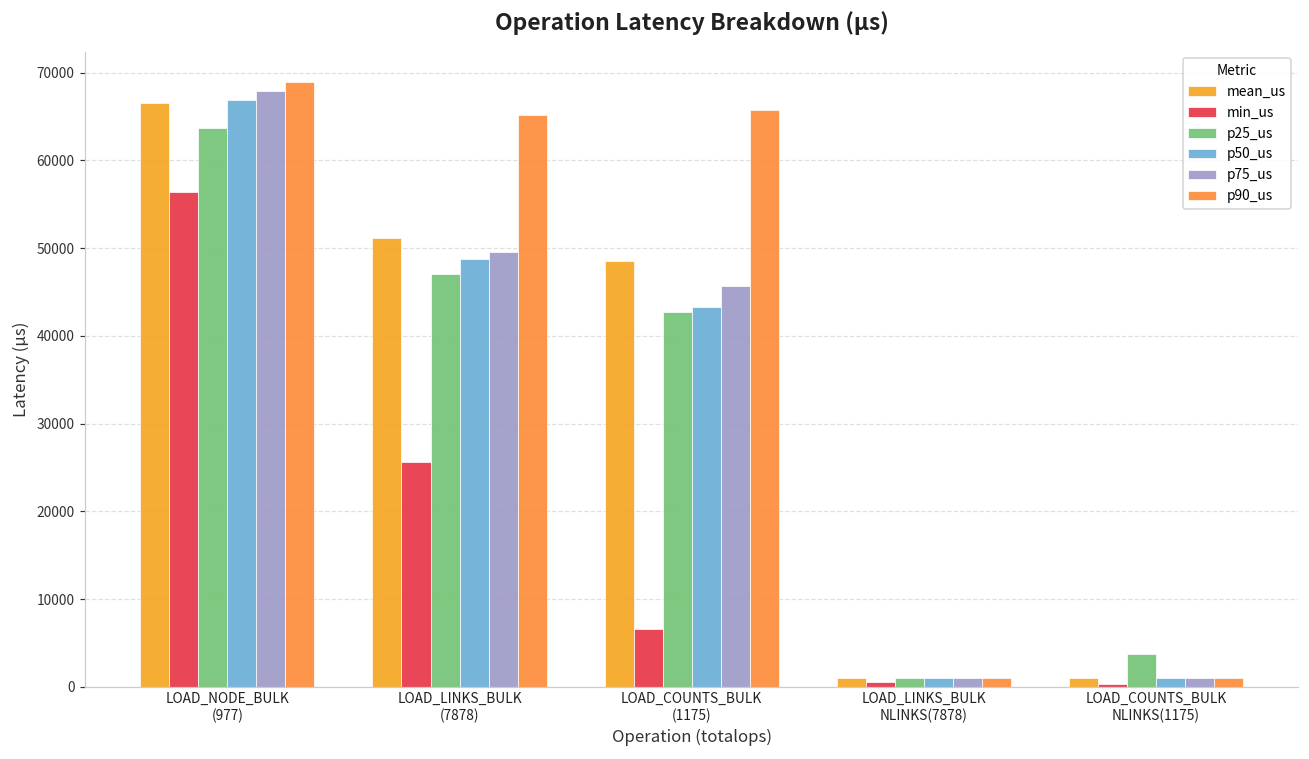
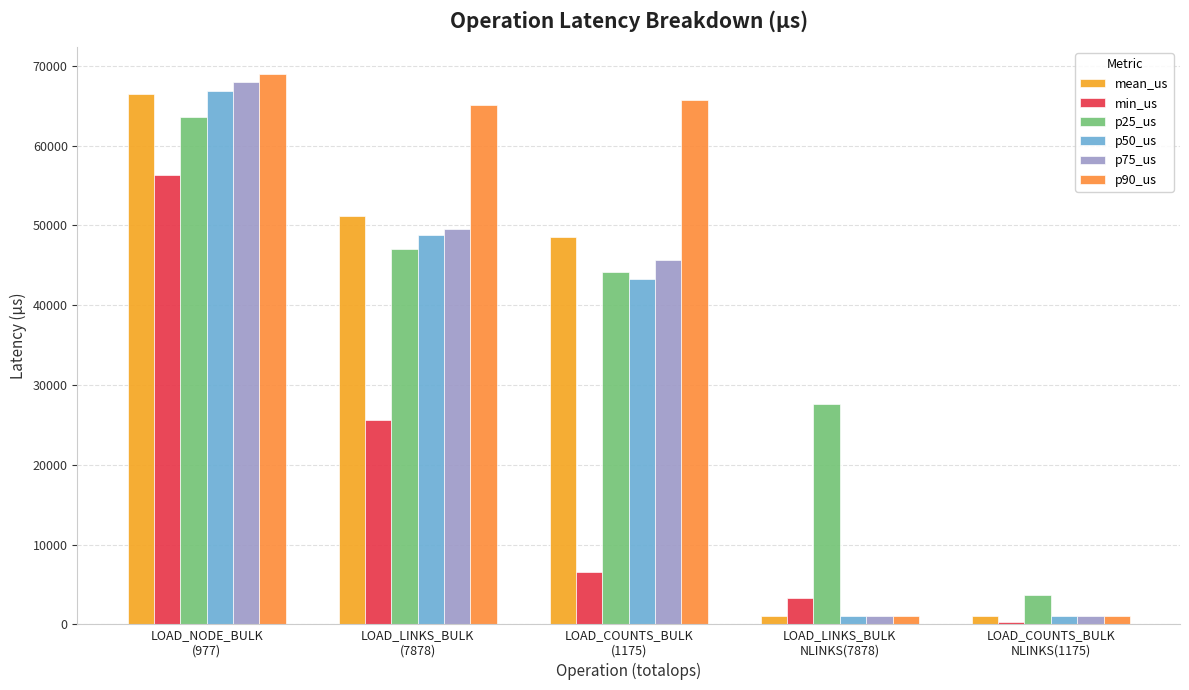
p25_us, LOAD_COUNTS_BULK (1175): 43000 -> 44000
min_us, LOAD_LINKS_BULK NLINKS(7878): 1000 -> 3000
p25_us, LOAD_LINKS_BULK NLINKS(7878): 1000 -> 28000
